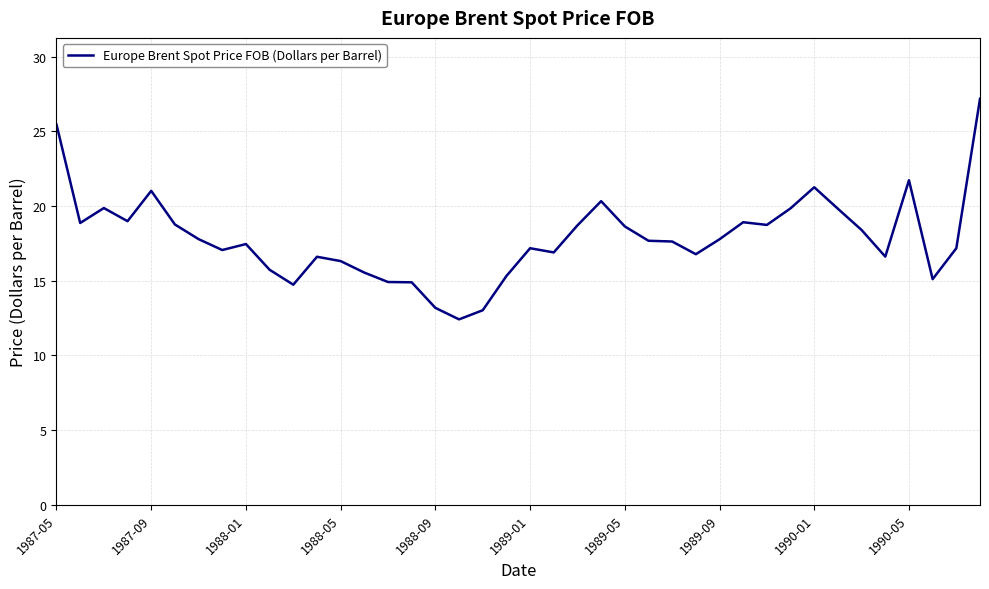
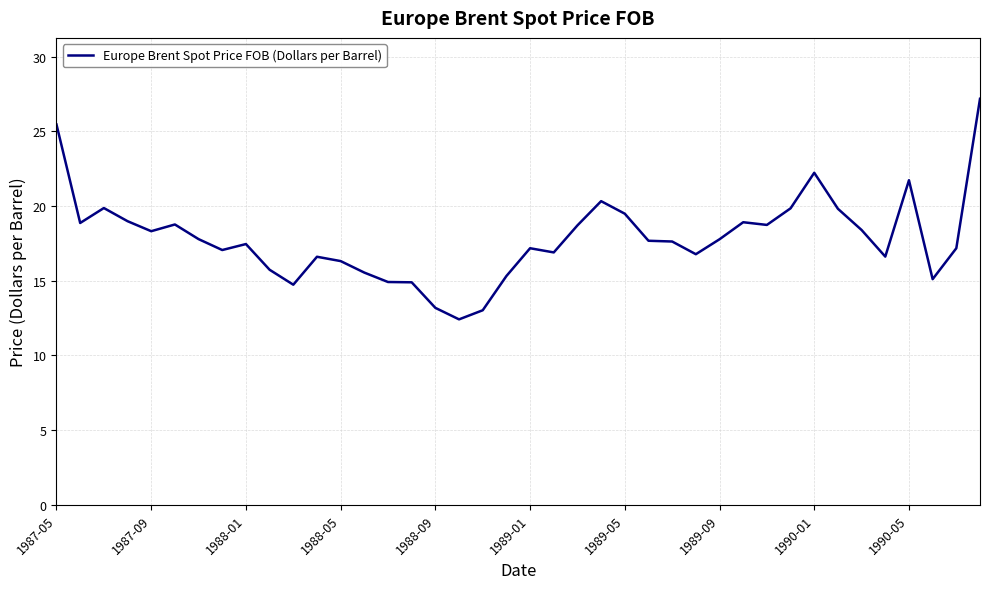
1987-09: 21.0 -> 18.3
1989-05: 18.6 -> 19.5
1990-01: 21.3 -> 22.2
